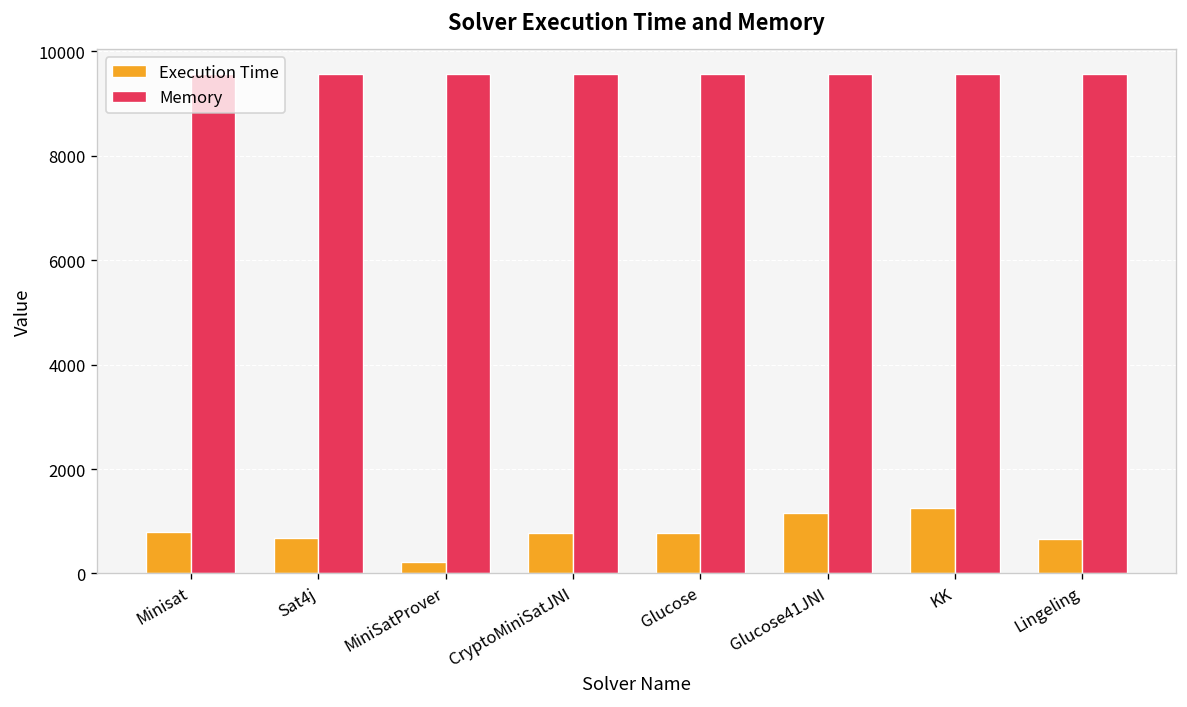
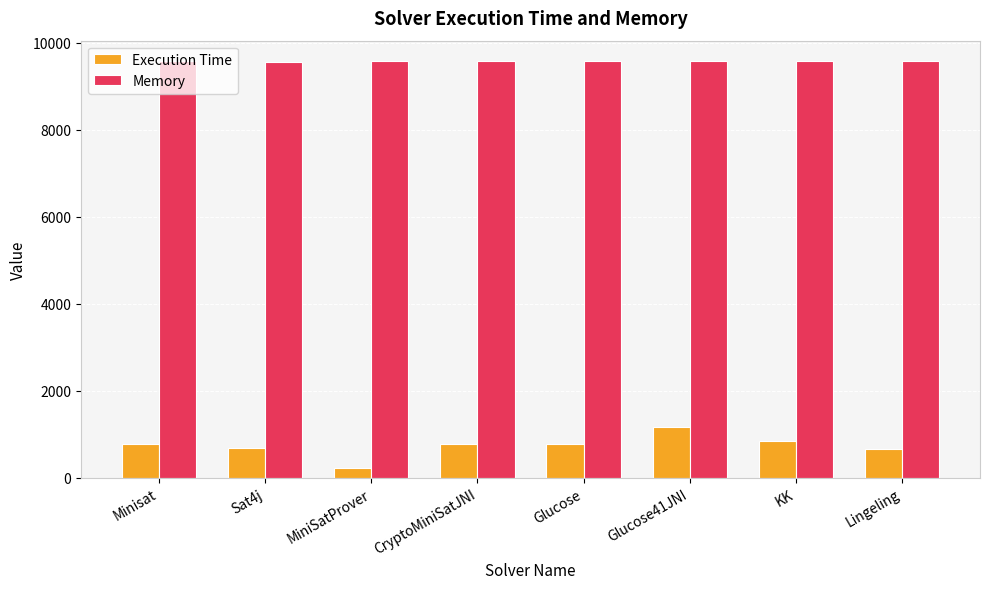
Execution Time, KK: 1300 -> 800
